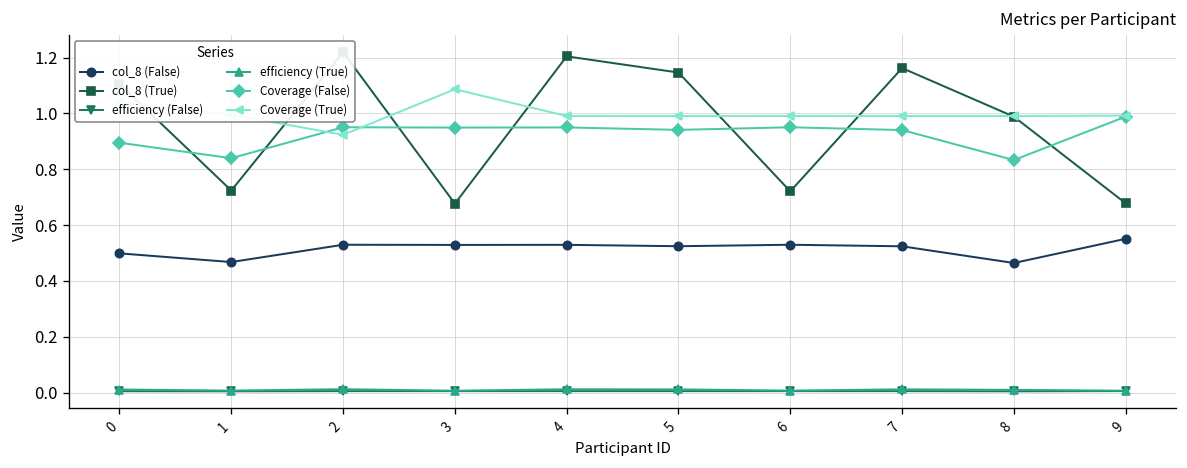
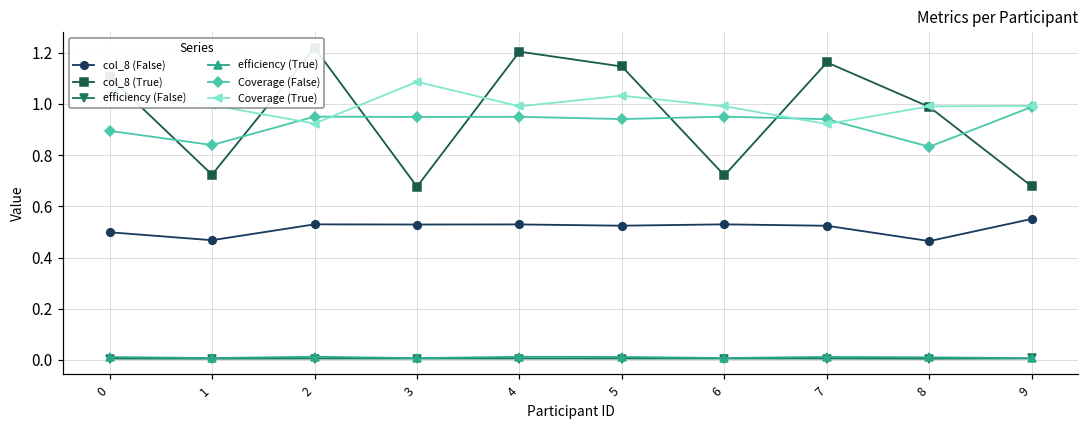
Coverage (True), 5: 0.99 -> 1.03
Coverage (True), 7: 0.99 -> 0.92
